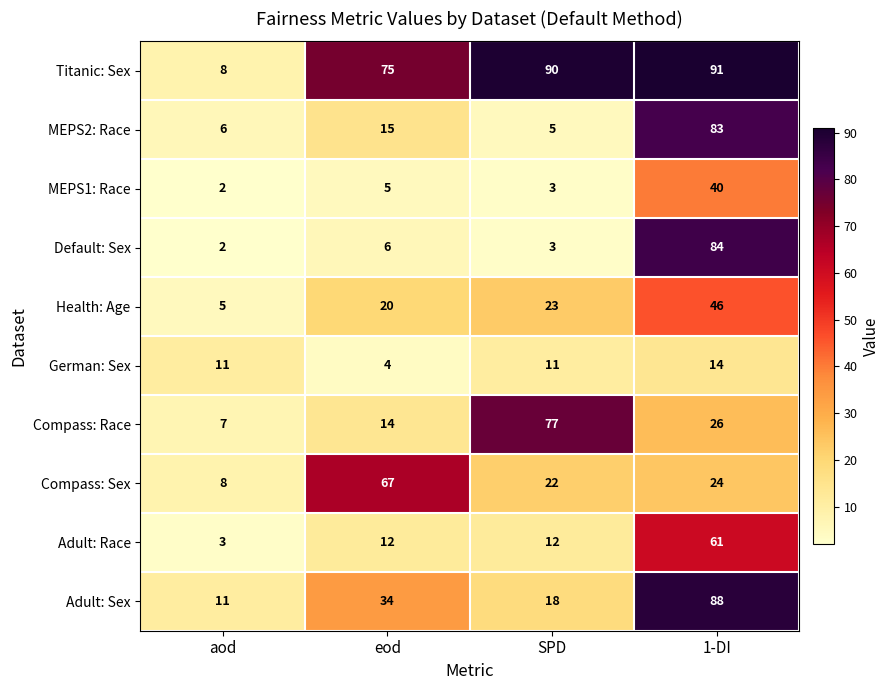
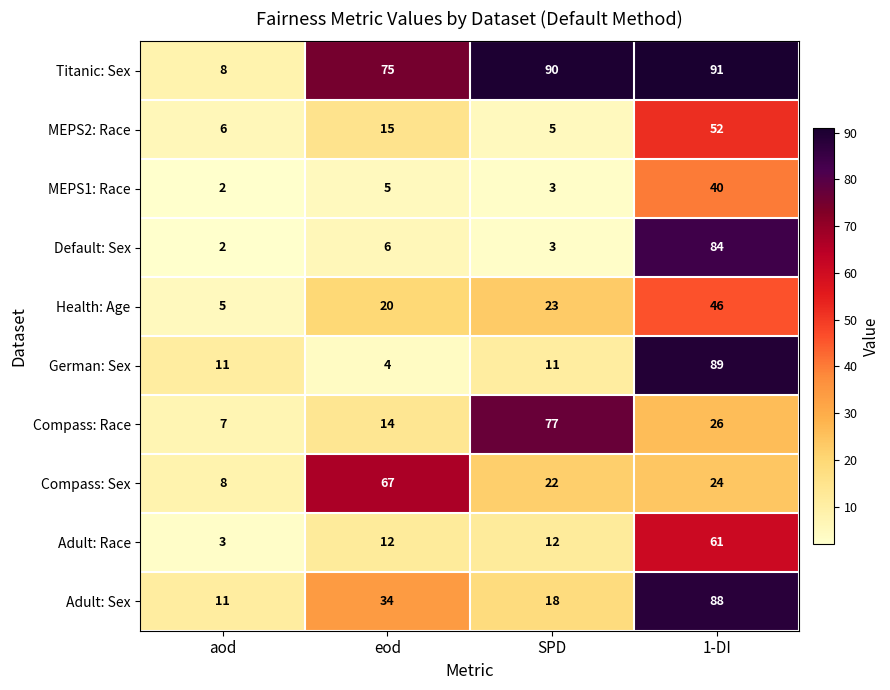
MEPS2: Race, 1-DI: 83 -> 52
German: Sex, 1-DI: 14 -> 89
